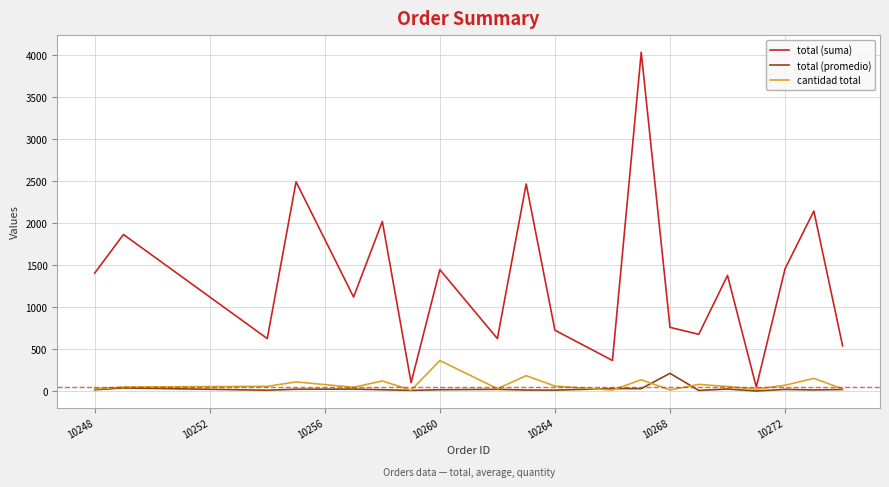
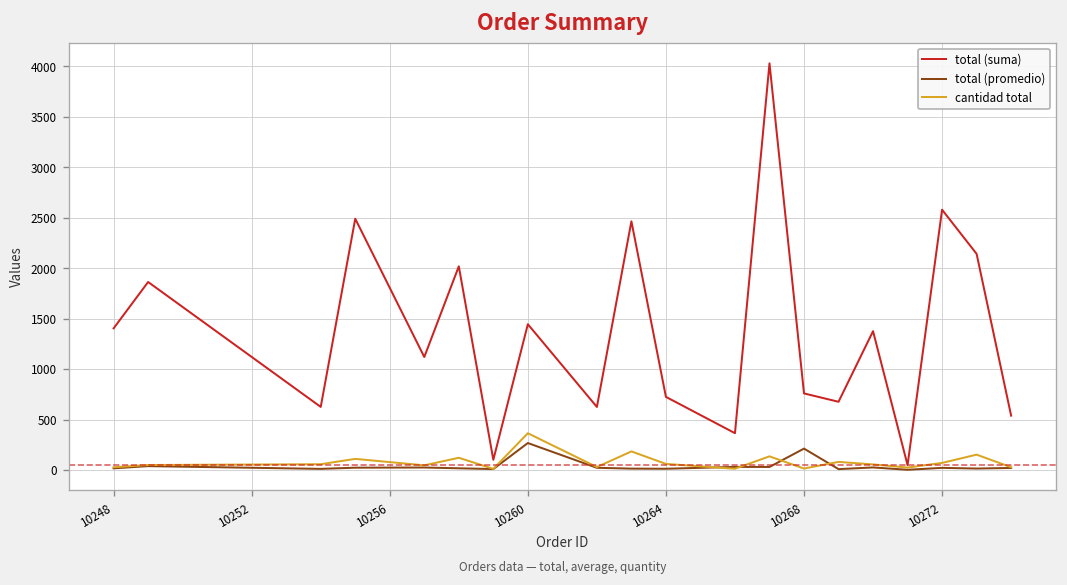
total (promedio), 10260: 0 -> 300
total (suma), 10272: 1500 -> 2600
